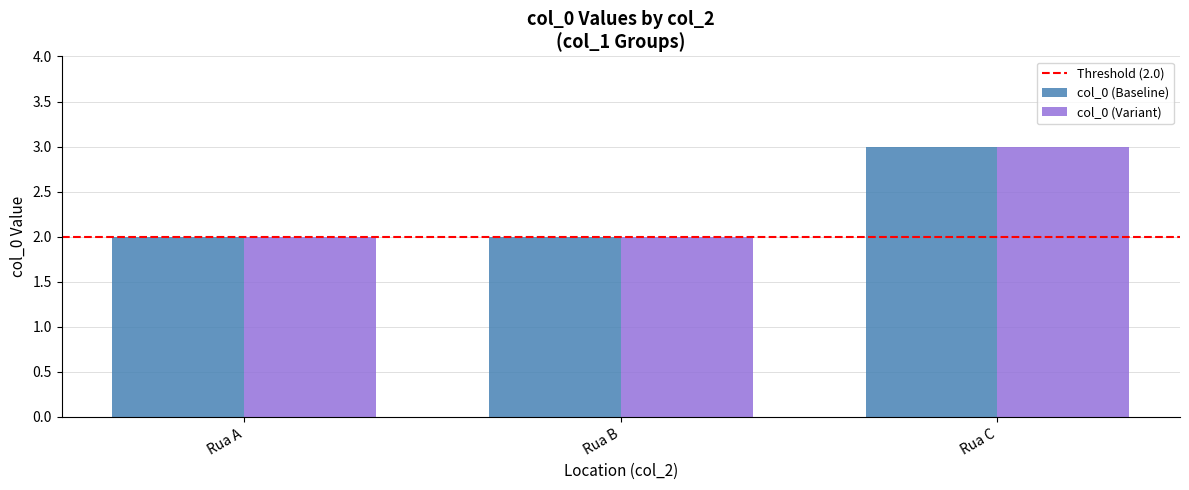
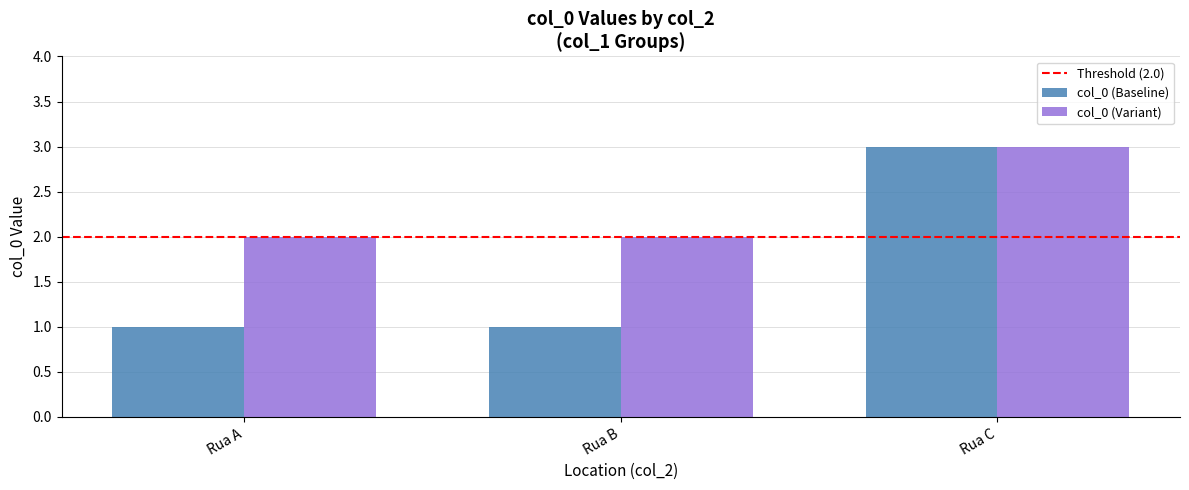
col_0 (Baseline), Rua A: 2 -> 1
col_0 (Baseline), Rua B: 2 -> 1
